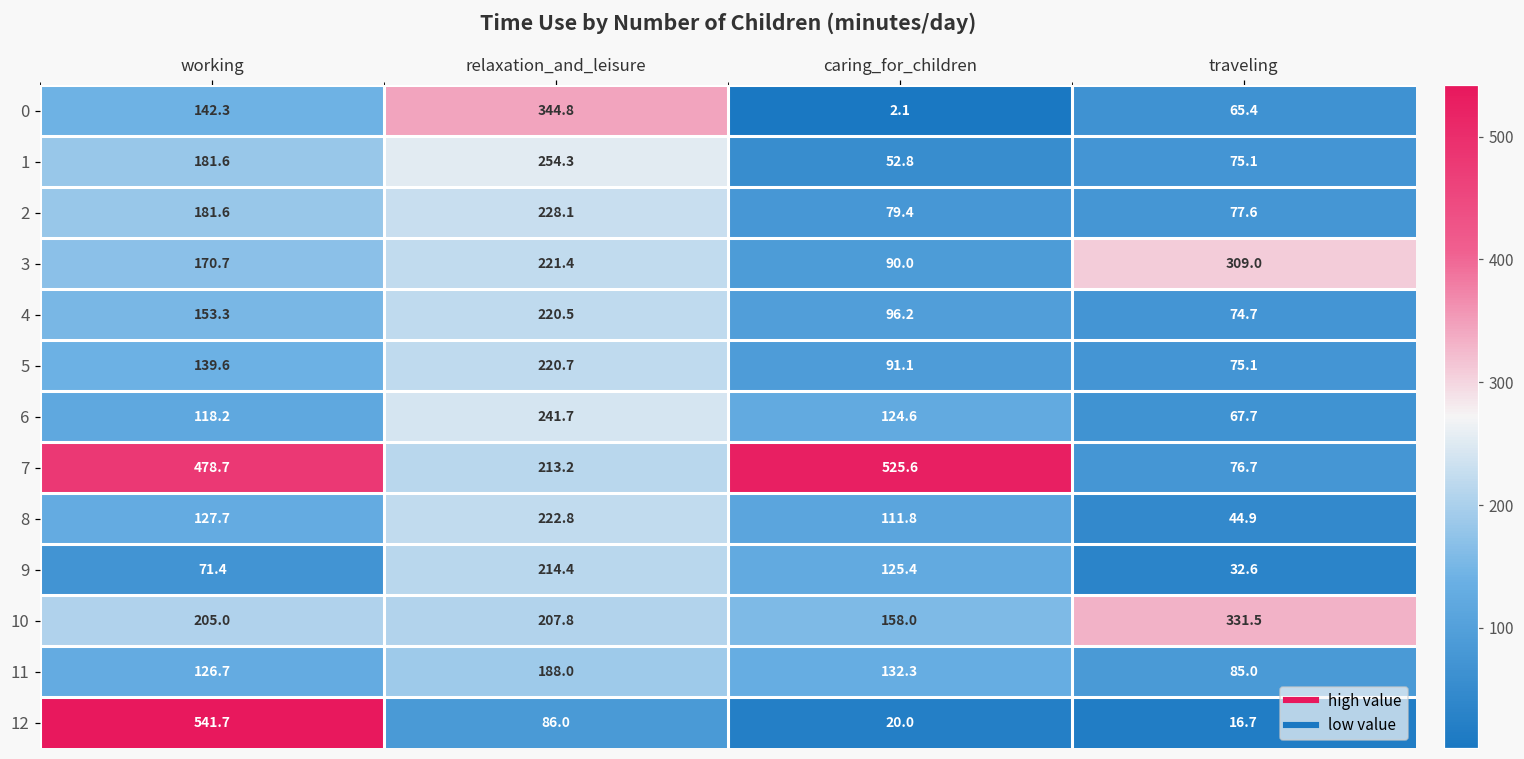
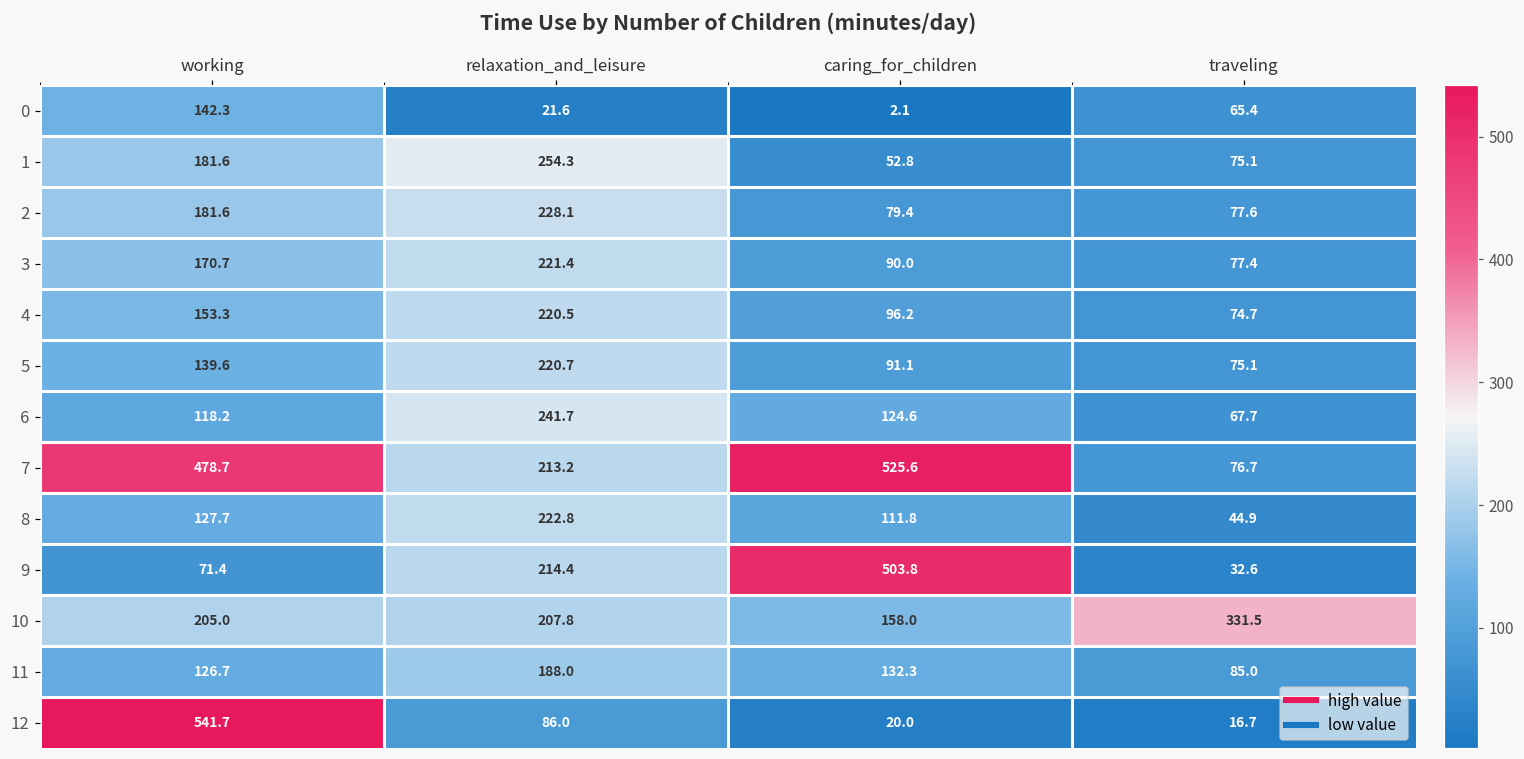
0, relaxation_and_leisure: 344.8 -> 21.6
3, traveling: 309.0 -> 77.4
9, caring_for_children: 125.4 -> 503.8
